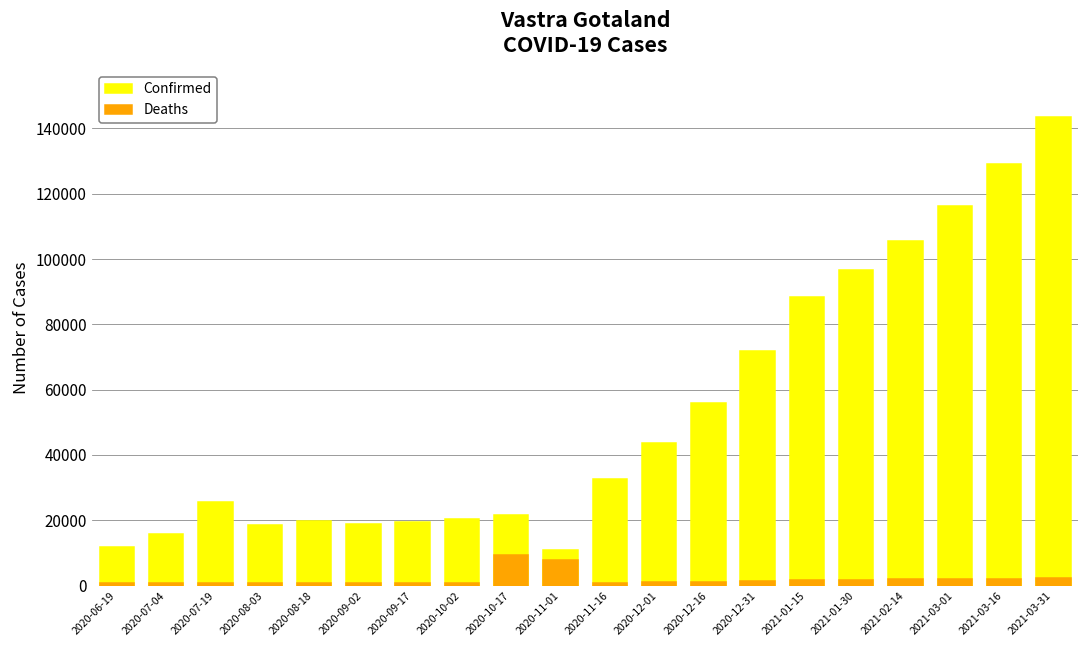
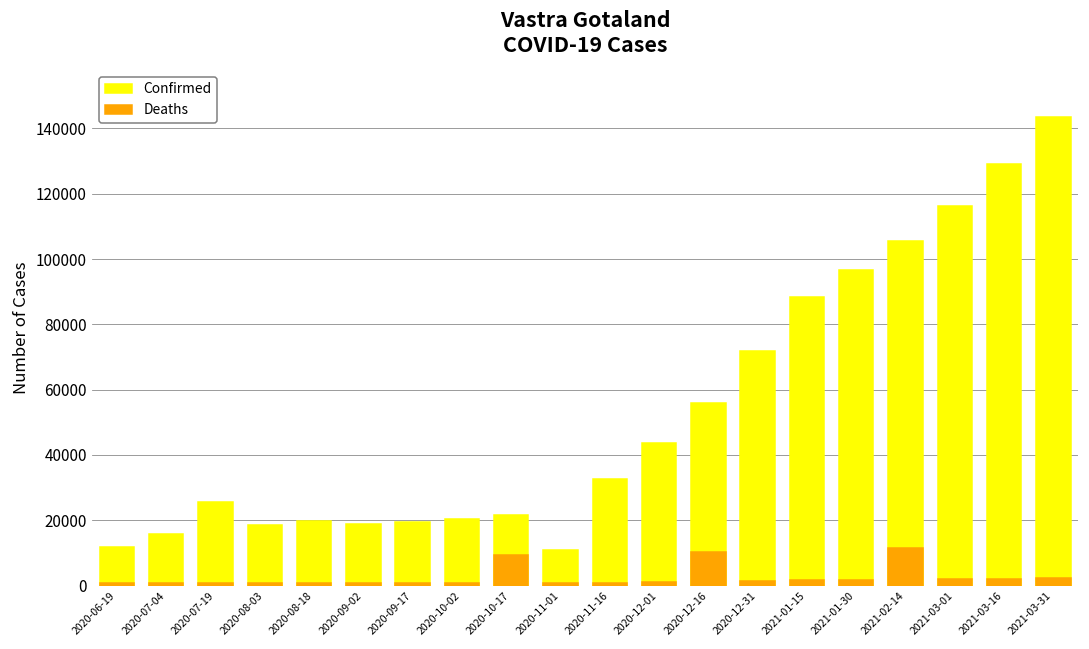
Deaths, 2020-11-01: 8000 -> 1000
Deaths, 2020-12-16: 1000 -> 10000
Deaths, 2021-02-14: 2000 -> 11000
